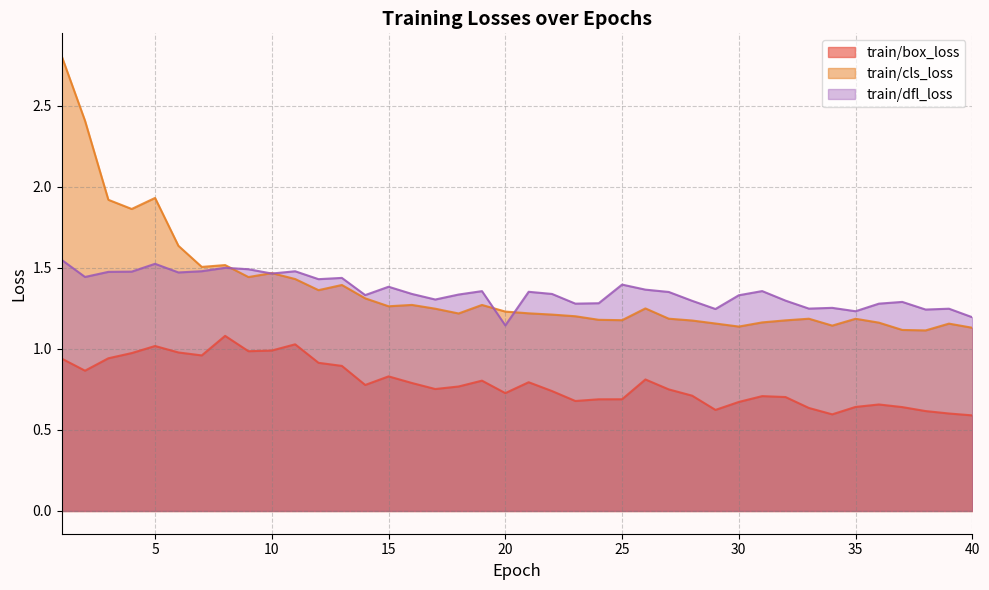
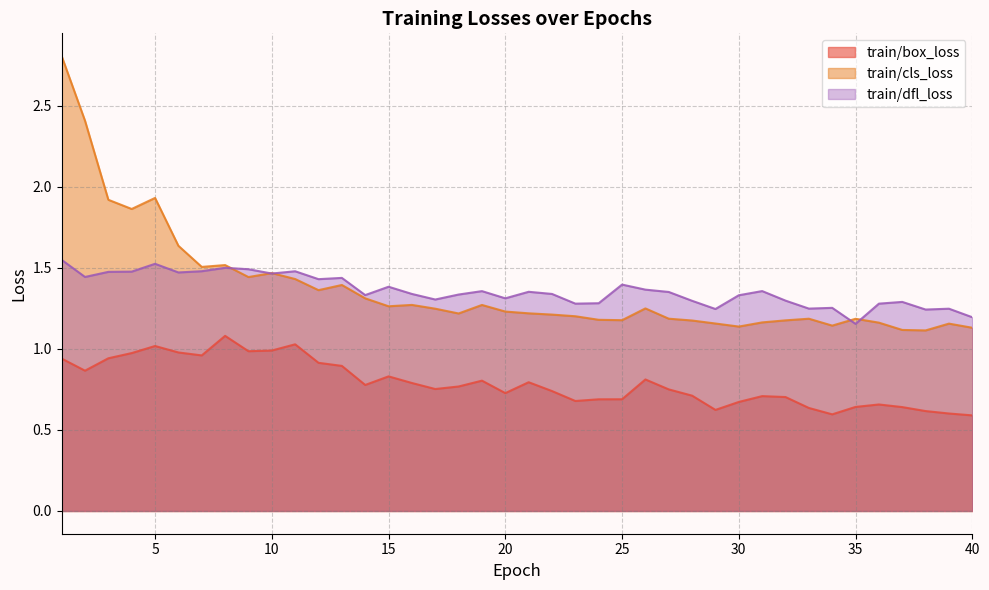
train/dfl_loss, 20: 1.14 -> 1.31
train/dfl_loss, 35: 1.23 -> 1.15
